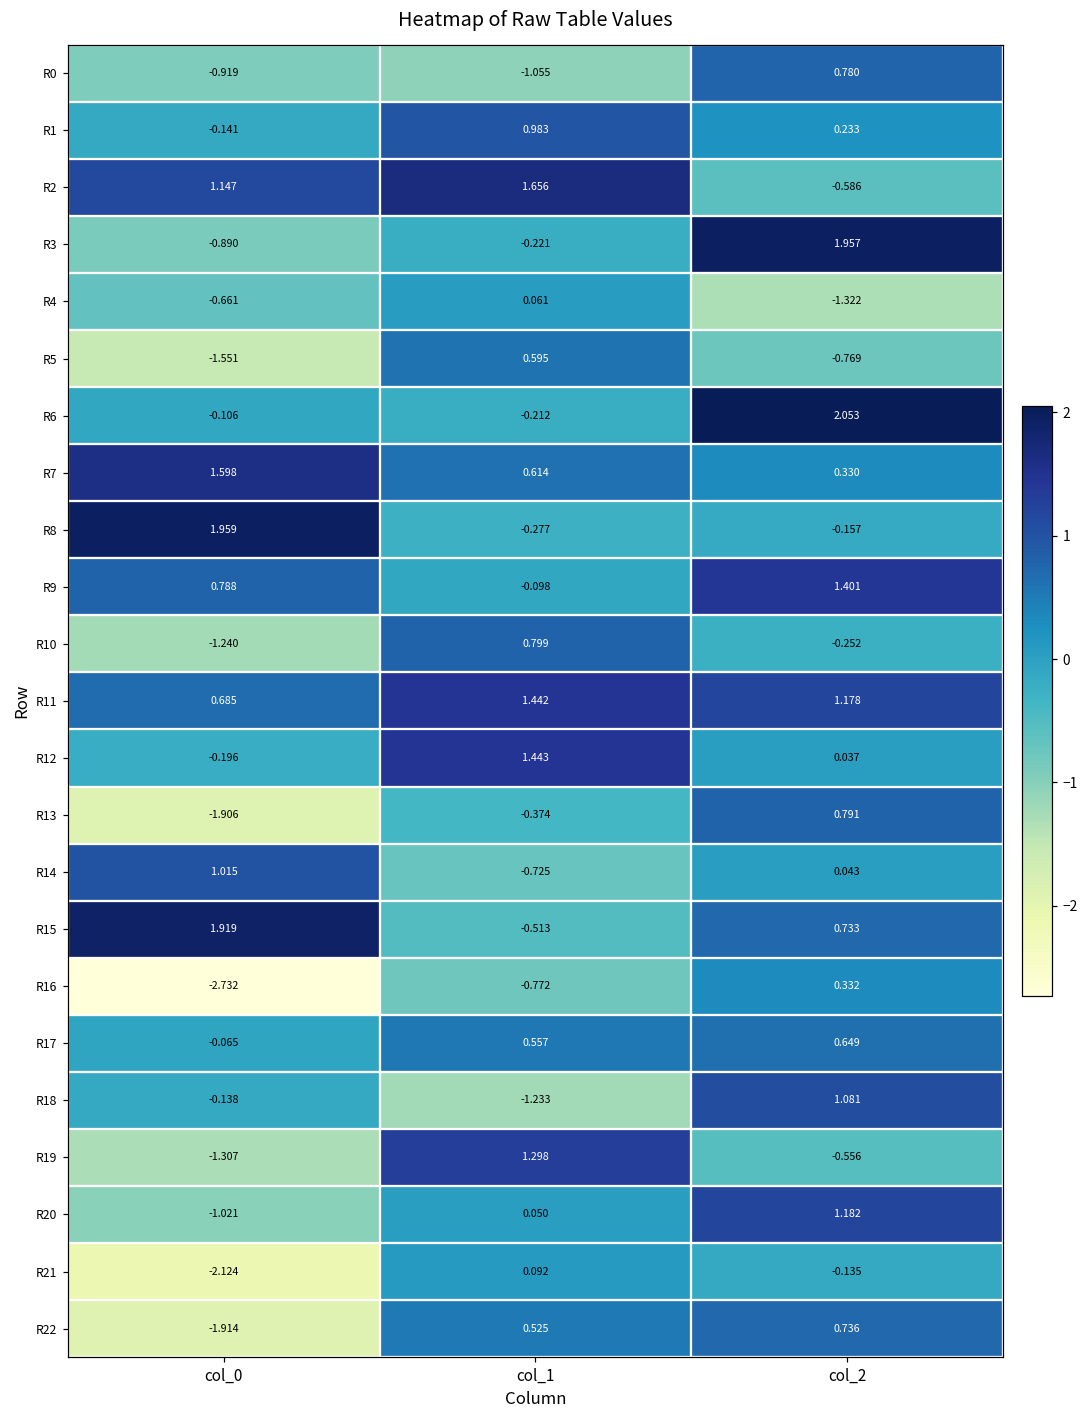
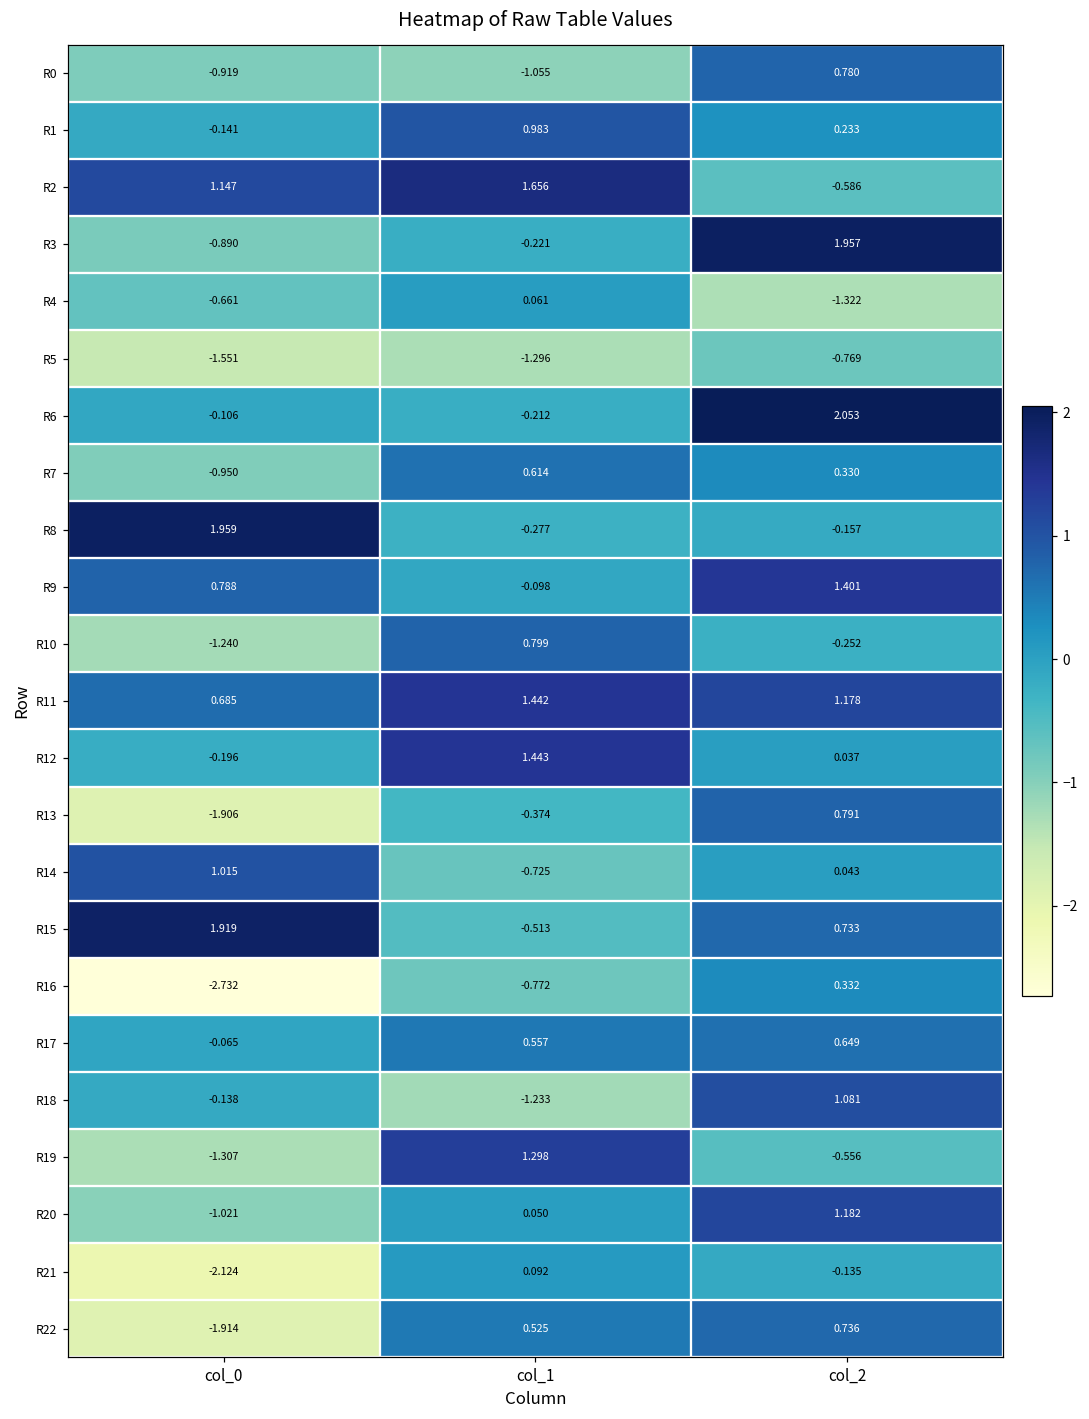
R5, col_1: 0.595 -> -1.296
R7, col_0: 1.598 -> -0.950
